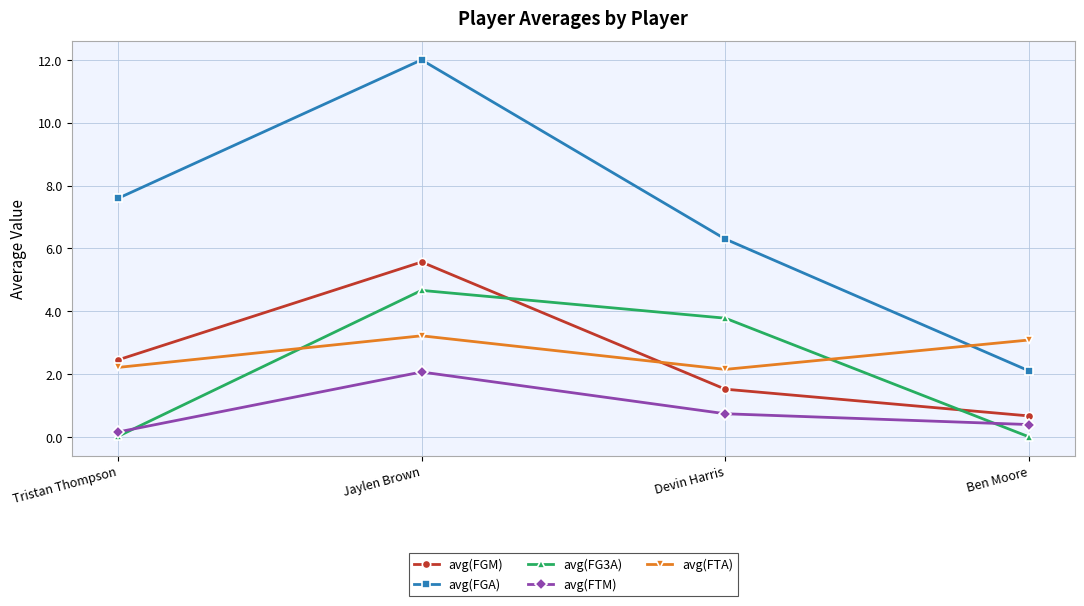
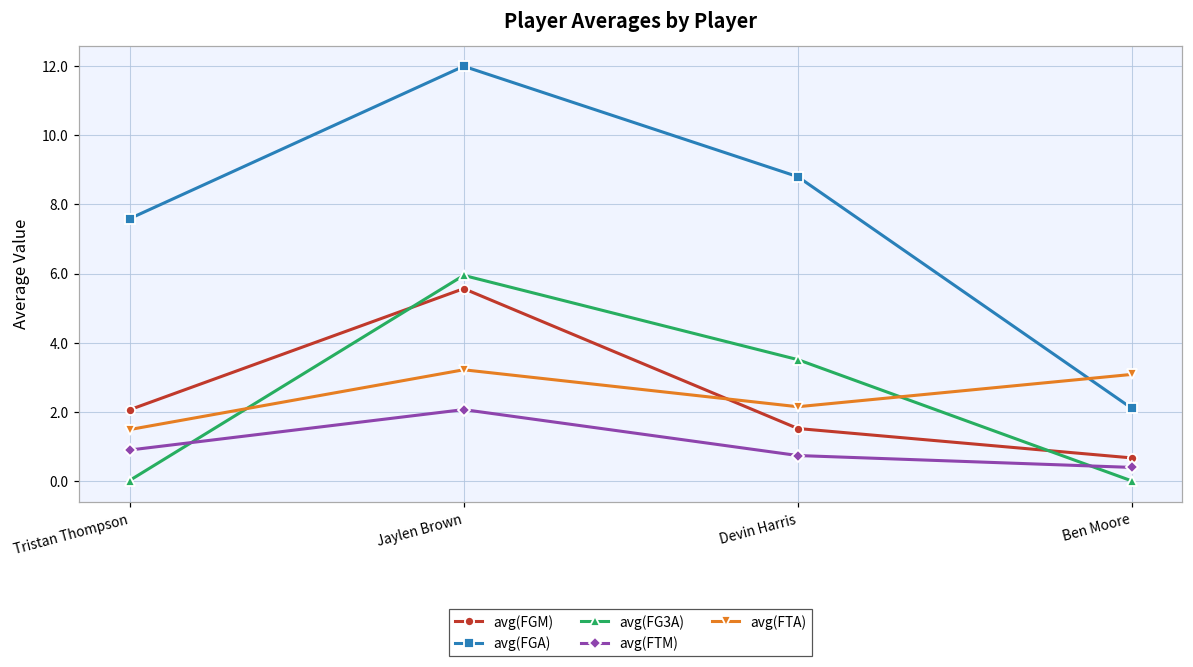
avg(FGM), Tristan Thompson: 2.4 -> 2.1
avg(FTM), Tristan Thompson: 0.2 -> 0.9
avg(FTA), Tristan Thompson: 2.2 -> 1.5
avg(FG3A), Jaylen Brown: 4.7 -> 5.9
avg(FGA), Devin Harris: 6.3 -> 8.8
avg(FG3A), Devin Harris: 3.8 -> 3.5
